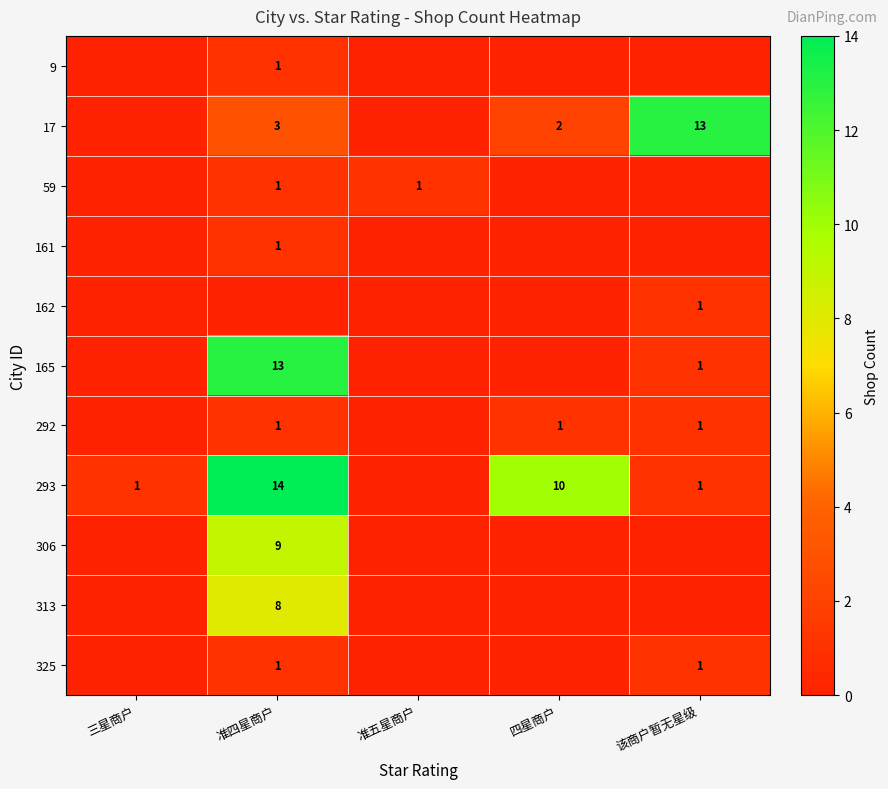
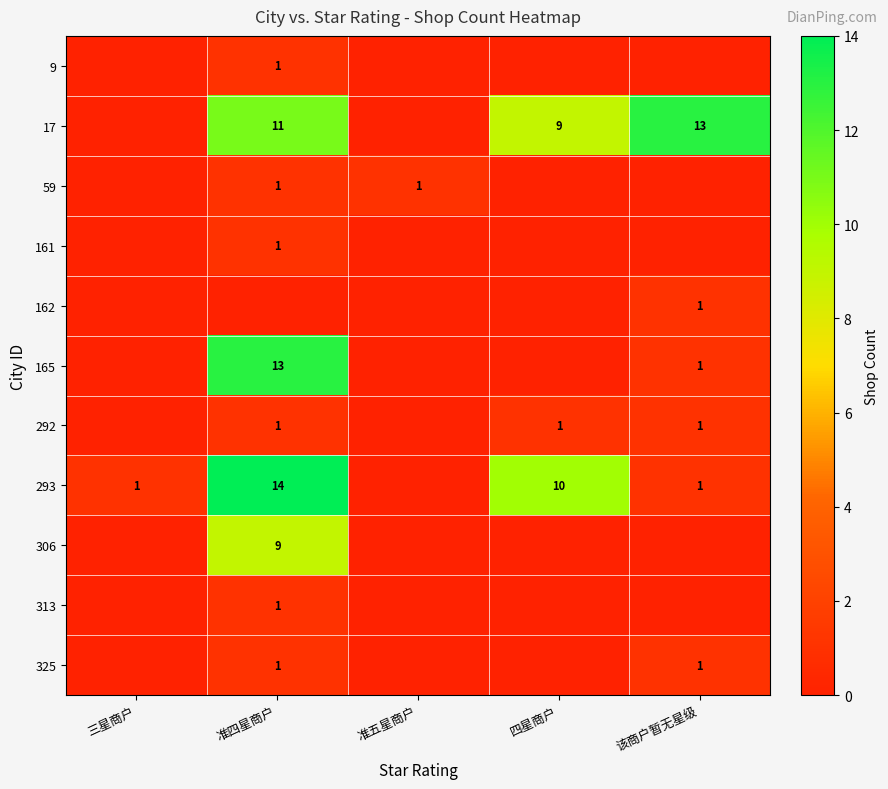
17, 准四星商户: 3 -> 11
17, 四星商户: 2 -> 9
313, 准四星商户: 8 -> 1
